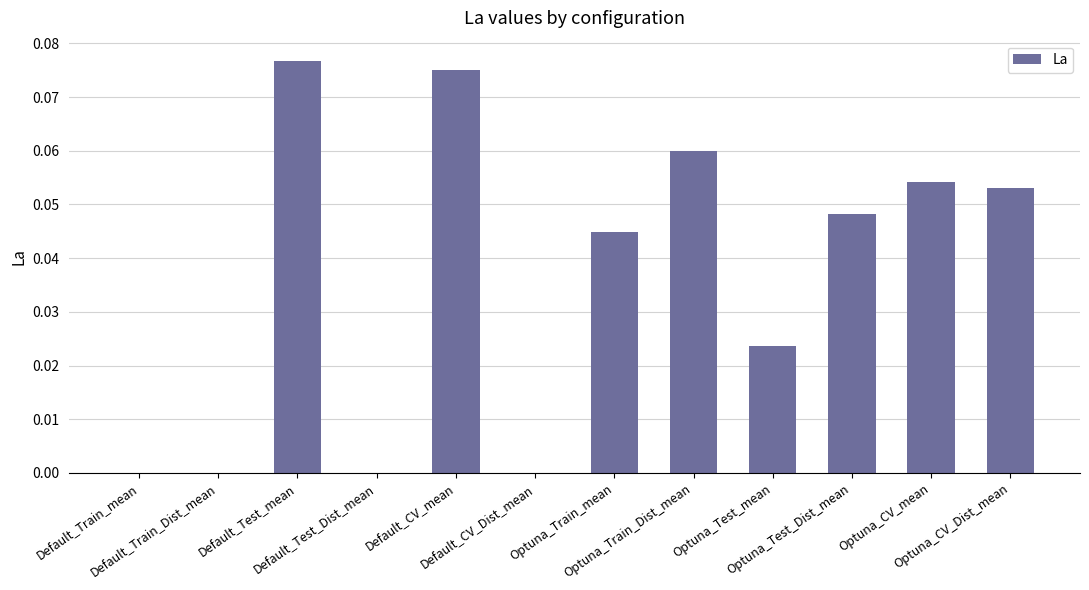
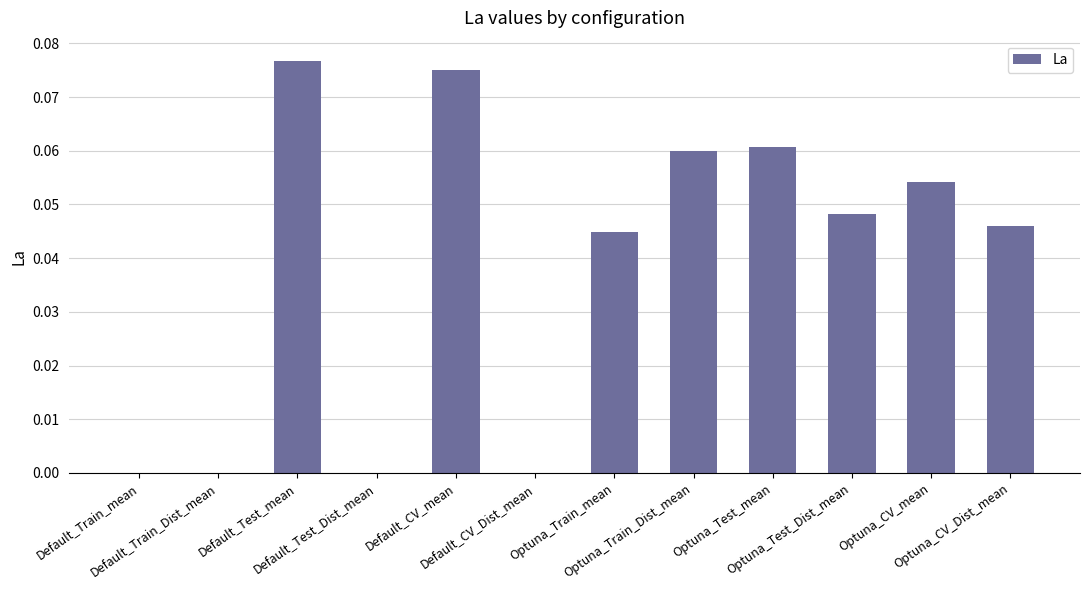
Optuna_Test_mean: 0.024 -> 0.061
Optuna_CV_Dist_mean: 0.053 -> 0.046
